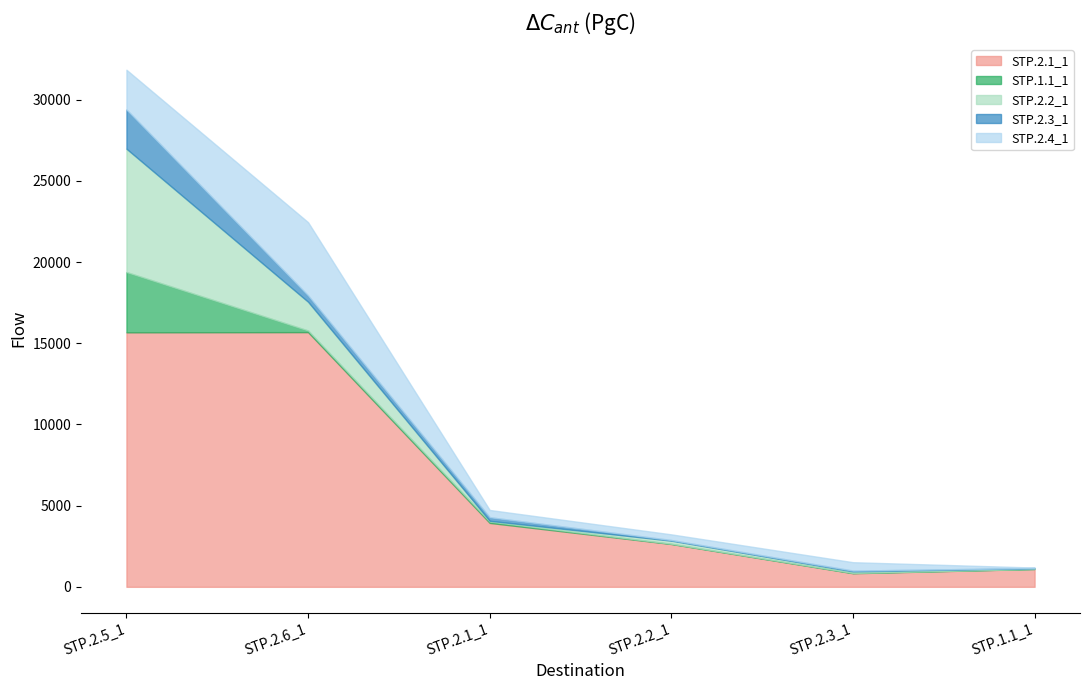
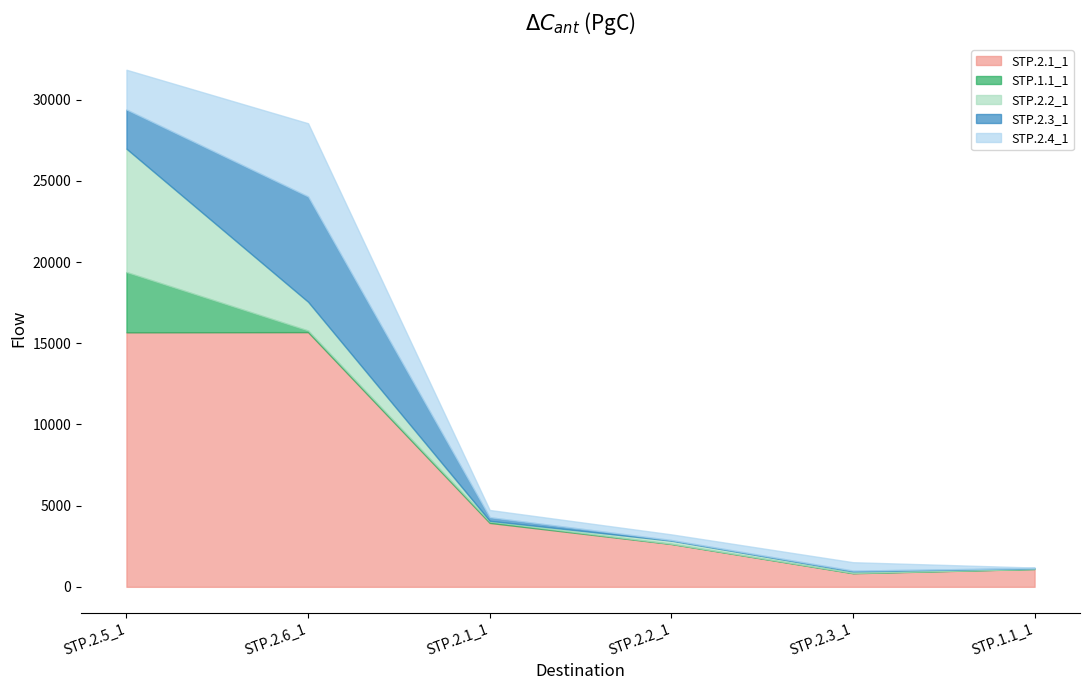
STP.2.3_1, STP.2.6_1: 400 -> 6500
